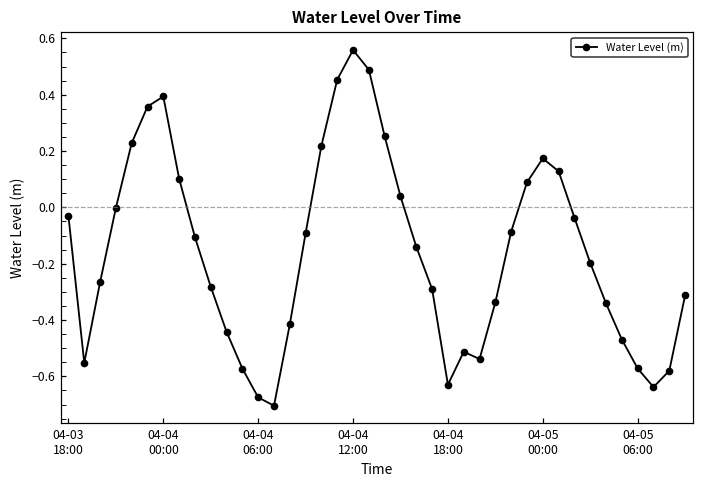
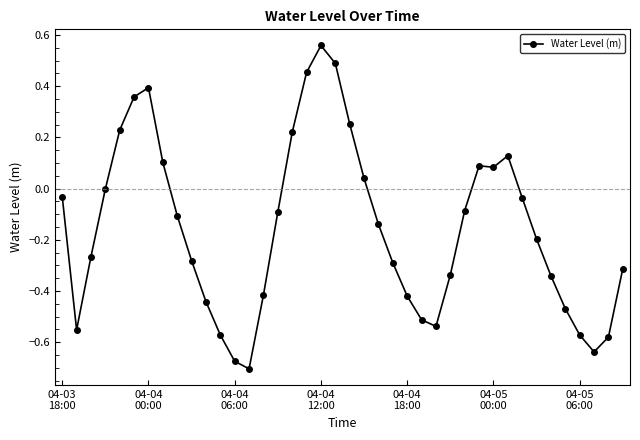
04-04 18:00: -0.63 -> -0.42
04-05 00:00: 0.17 -> 0.08
